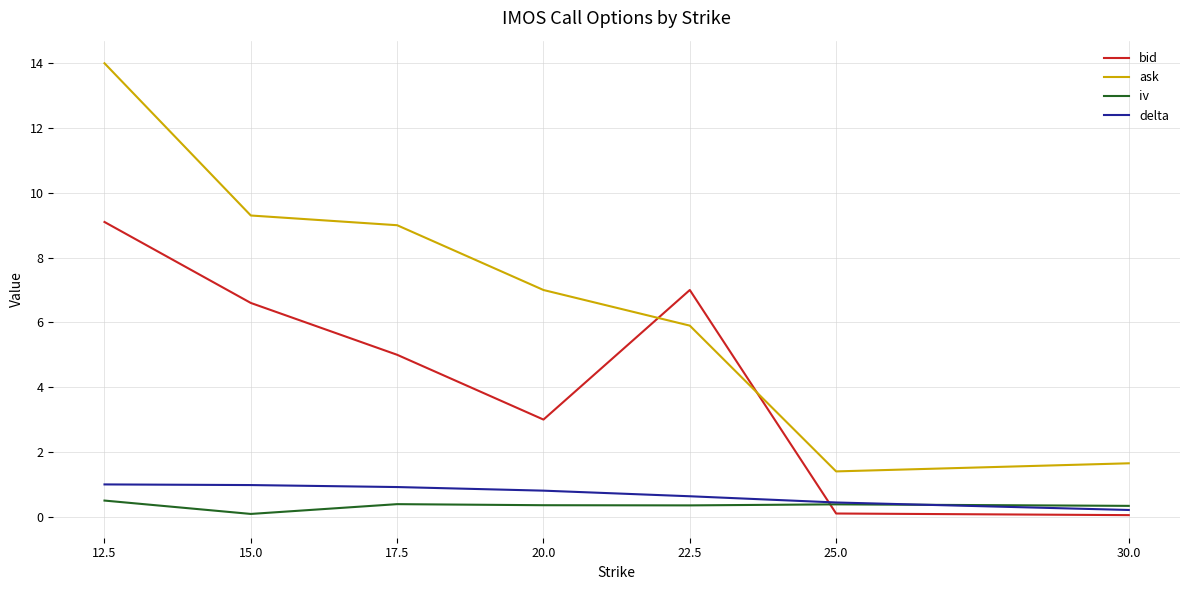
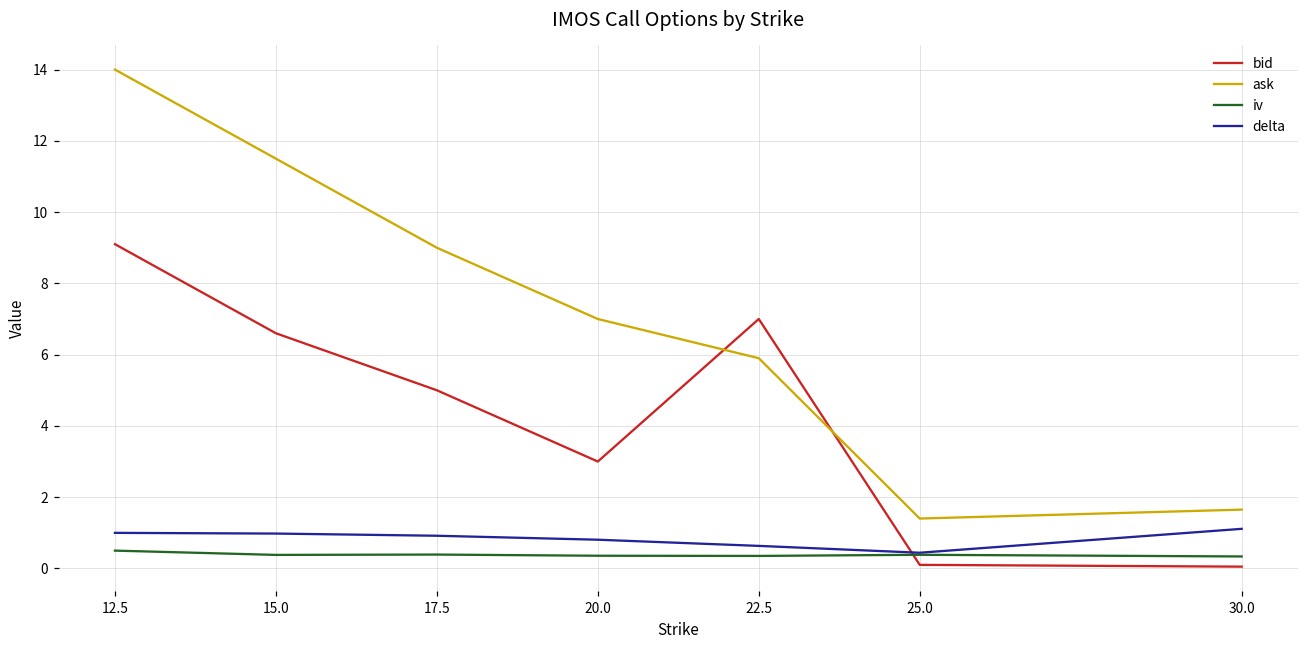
ask, 15.0: 9.3 -> 11.5
iv, 15.0: 0.1 -> 0.4
delta, 30.0: 0.2 -> 1.1
